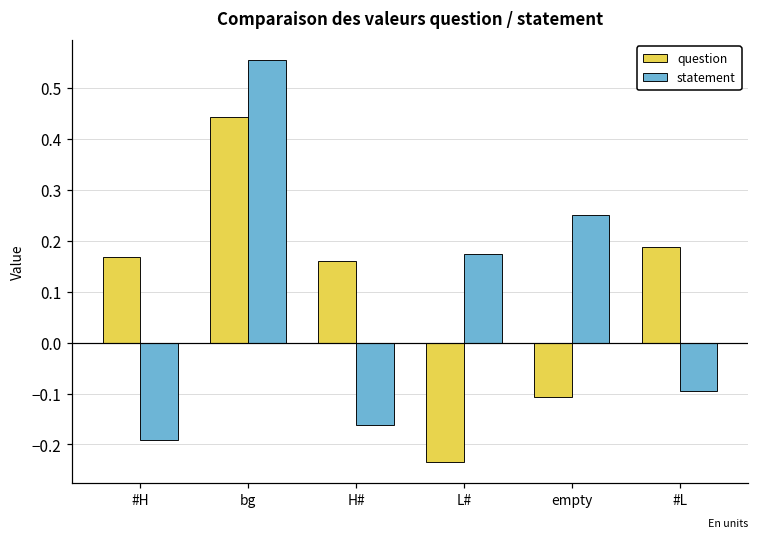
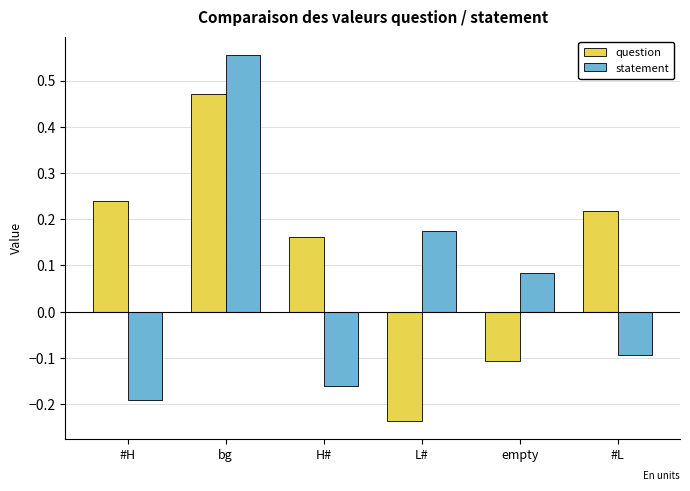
question, #H: 0.17 -> 0.24
question, bg: 0.44 -> 0.47
statement, empty: 0.25 -> 0.08
question, #L: 0.19 -> 0.22
